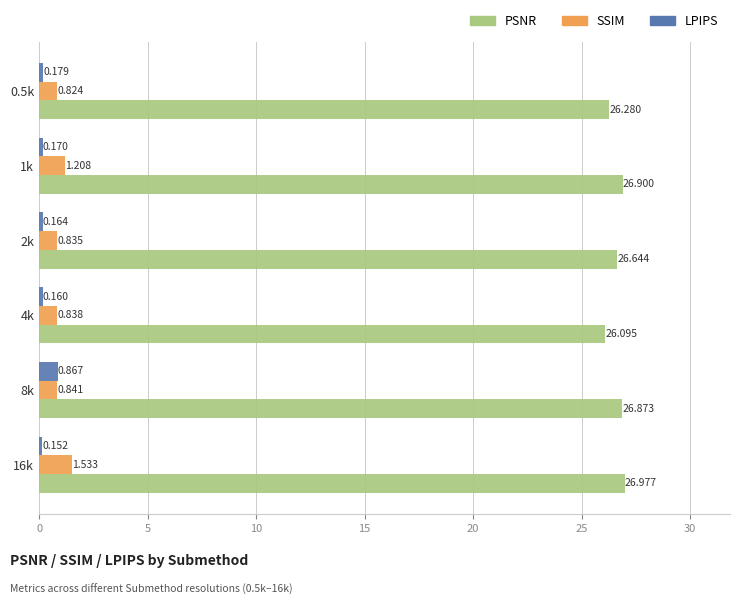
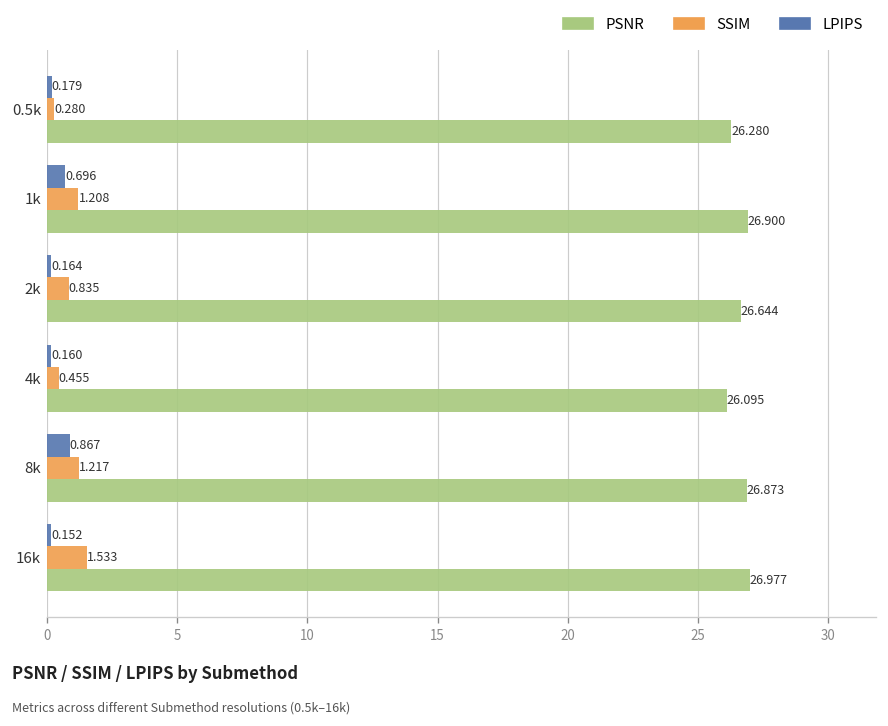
SSIM, 0.5k: 0.824 -> 0.280
LPIPS, 1k: 0.170 -> 0.696
SSIM, 4k: 0.838 -> 0.455
SSIM, 8k: 0.841 -> 1.217
